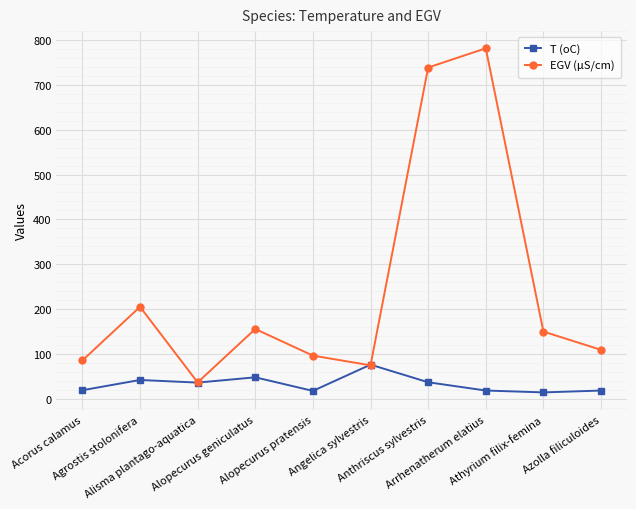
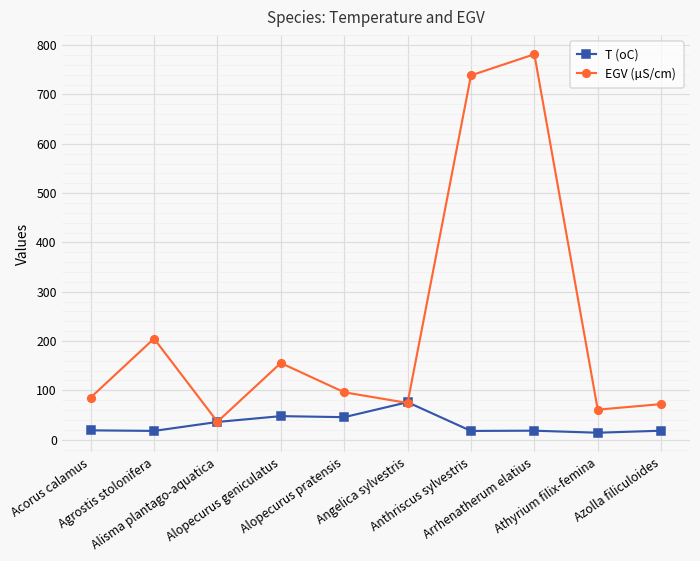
T (oC), Agrostis stolonifera: 40 -> 20
T (oC), Alopecurus pratensis: 20 -> 50
T (oC), Anthriscus sylvestris: 40 -> 20
EGV (µS/cm), Athyrium filix-femina: 150 -> 60
EGV (µS/cm), Azolla filiculoides: 110 -> 70
